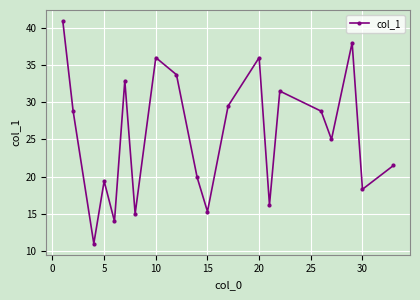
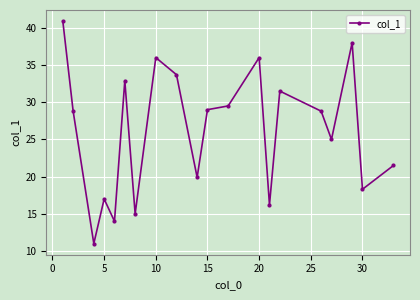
5: 19 -> 17
15: 15 -> 29
